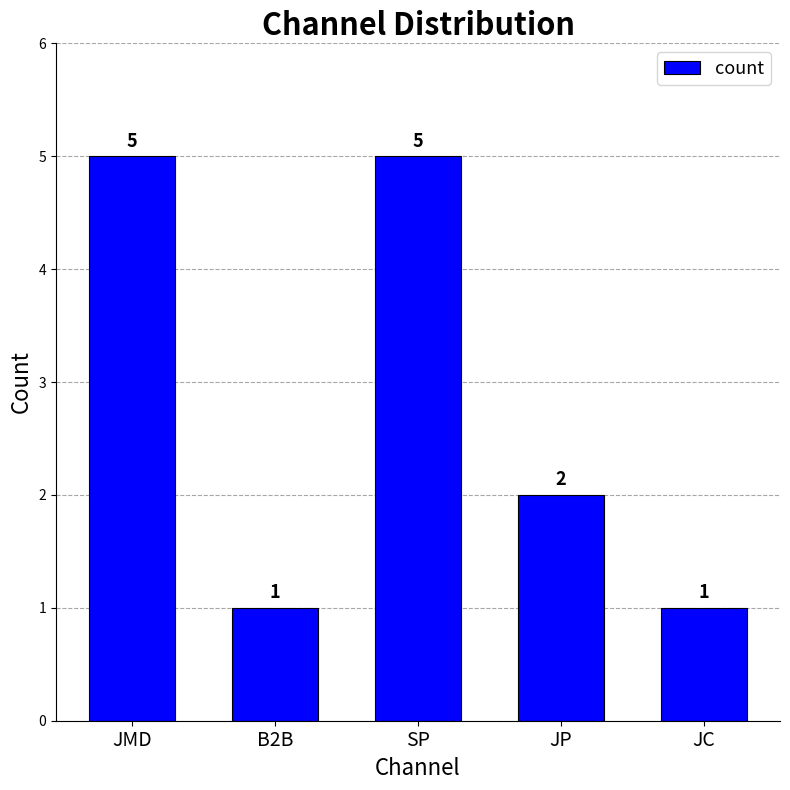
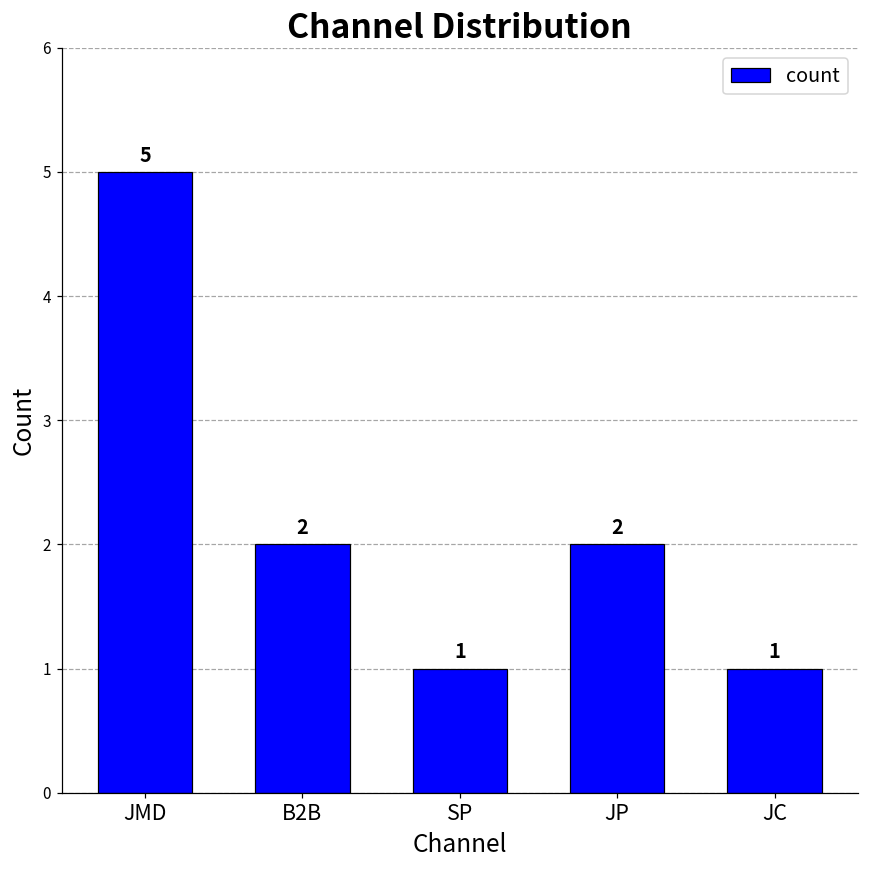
B2B: 1 -> 2
SP: 5 -> 1
